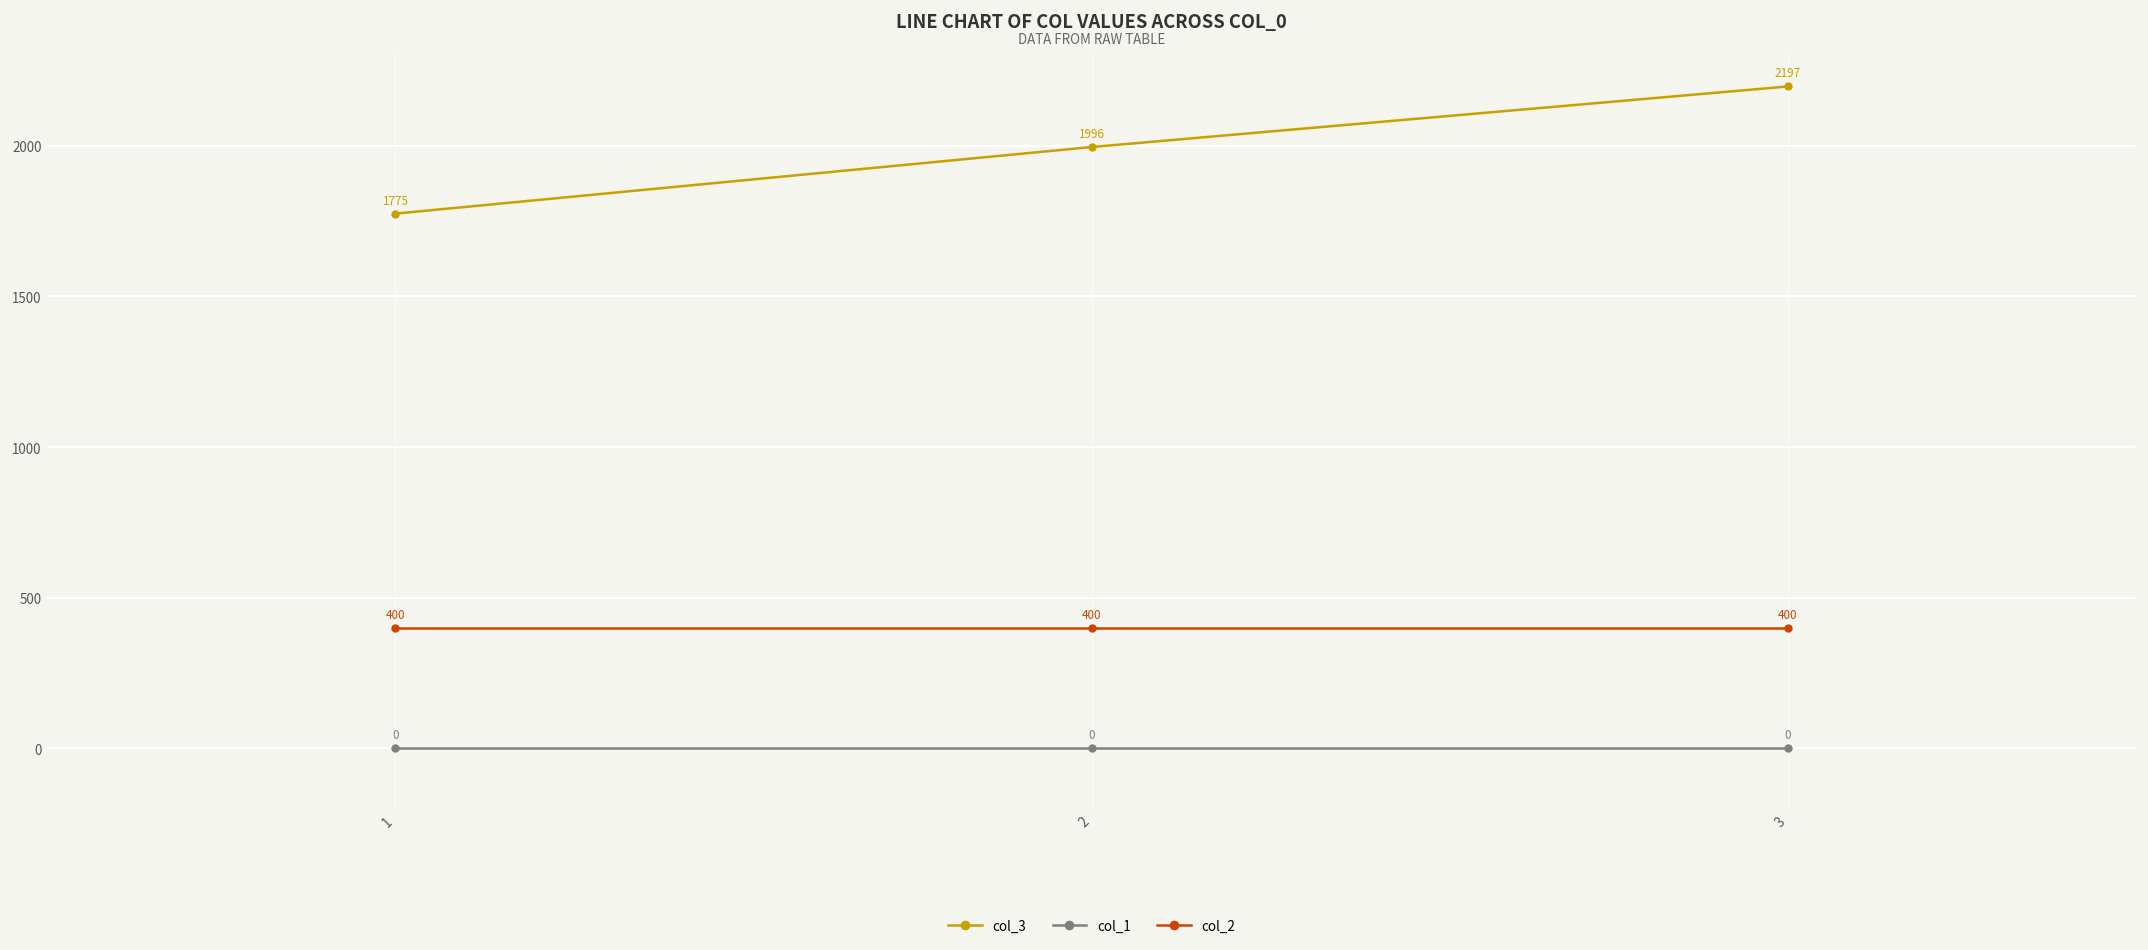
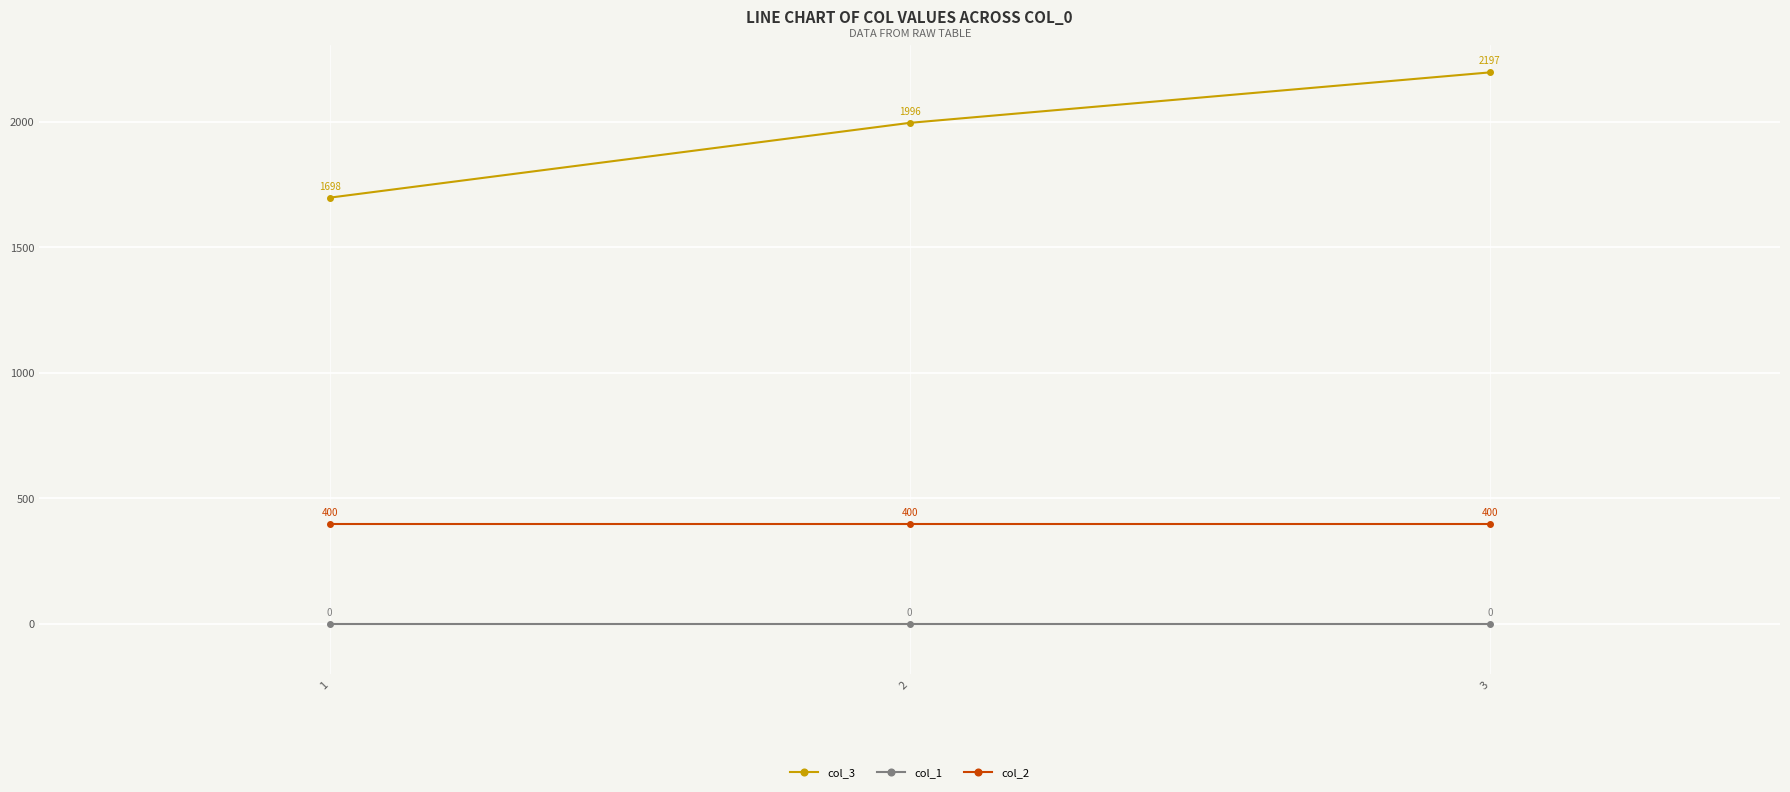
col_3, 1: 1775 -> 1698
